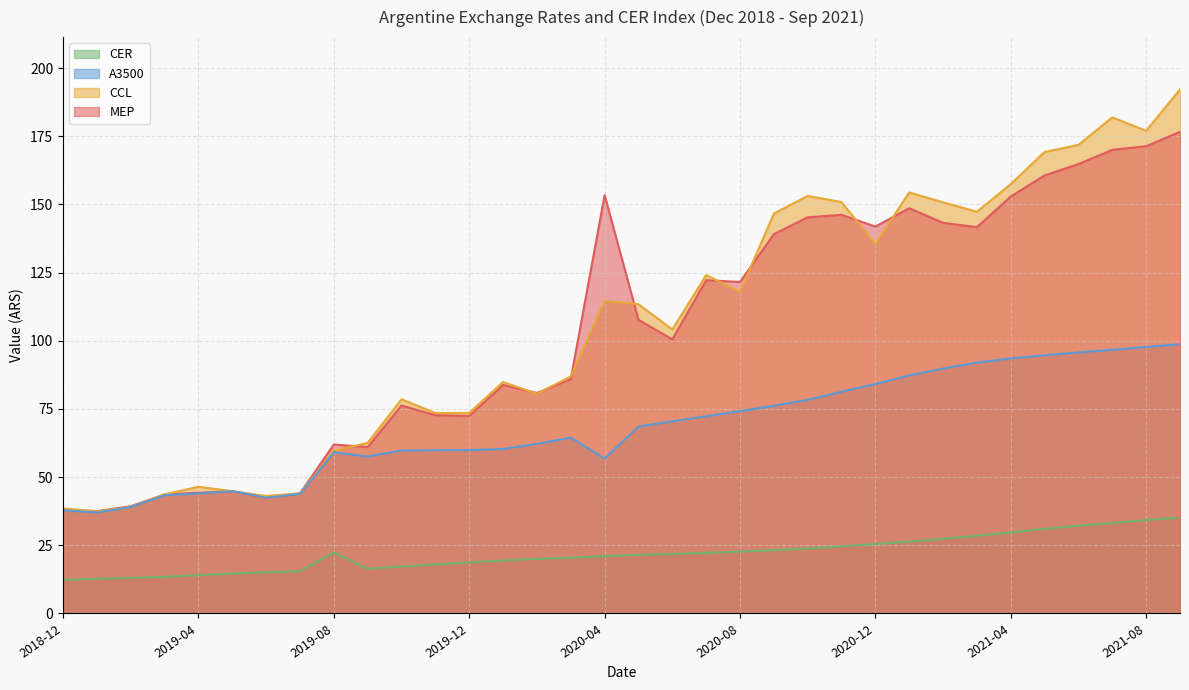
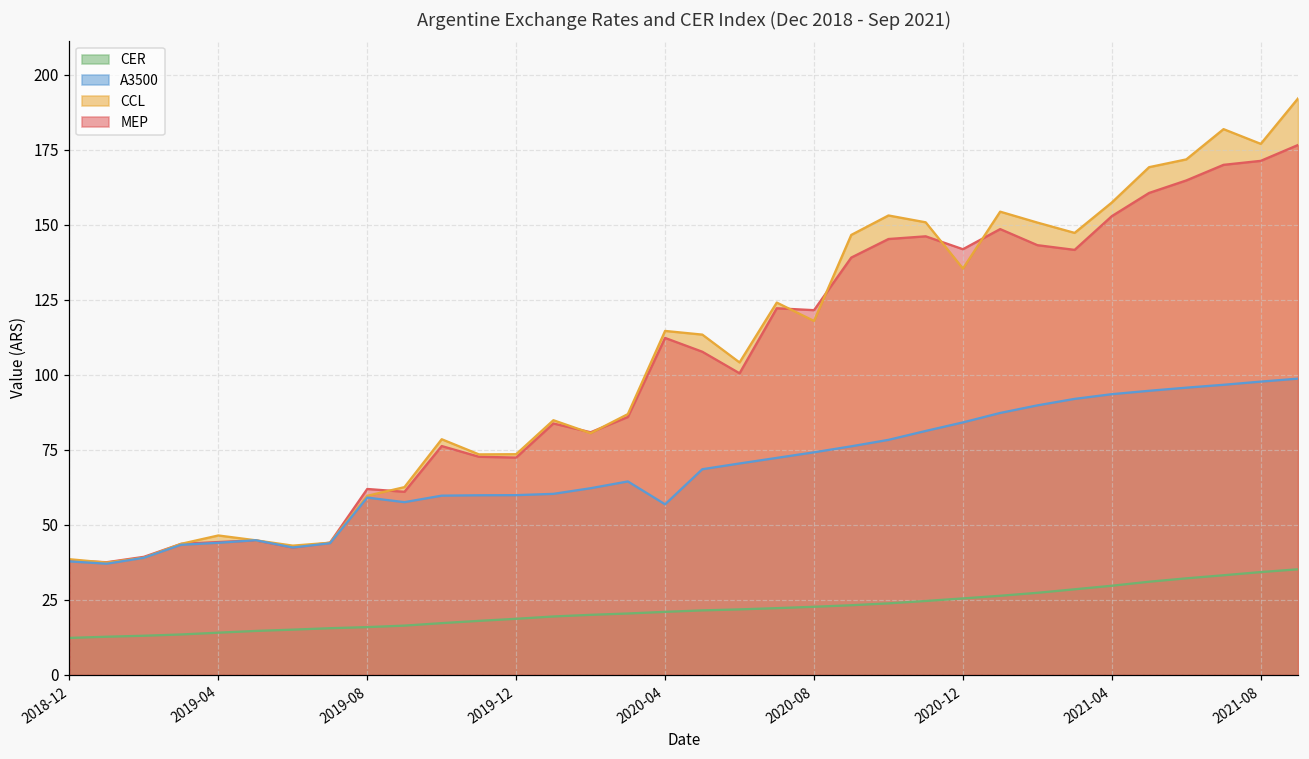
CER, 2019-08: 22 -> 16
MEP, 2020-04: 153 -> 112
